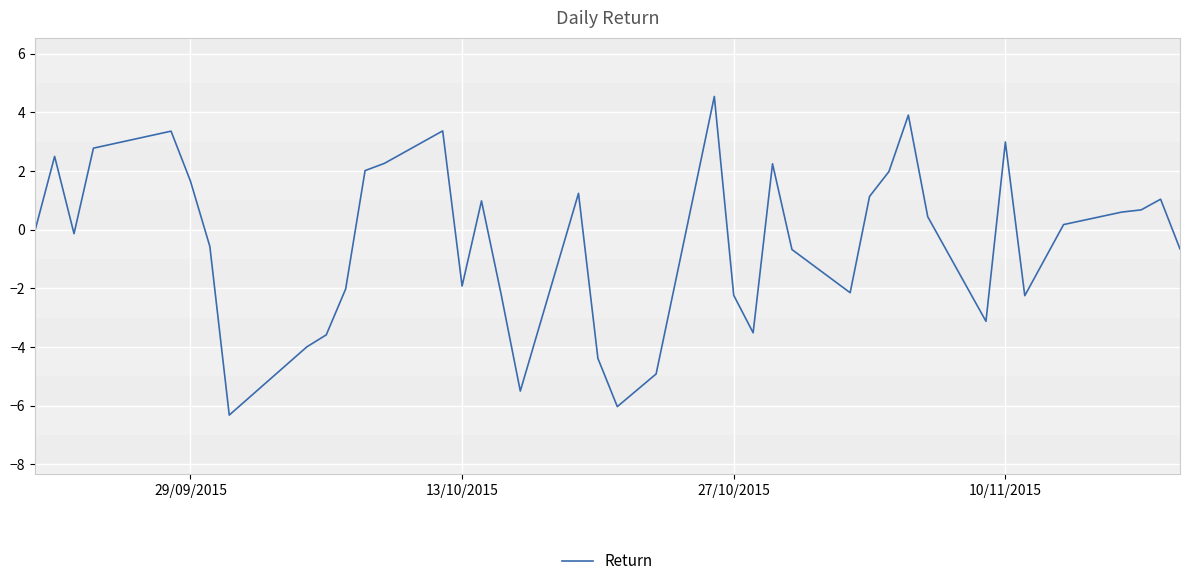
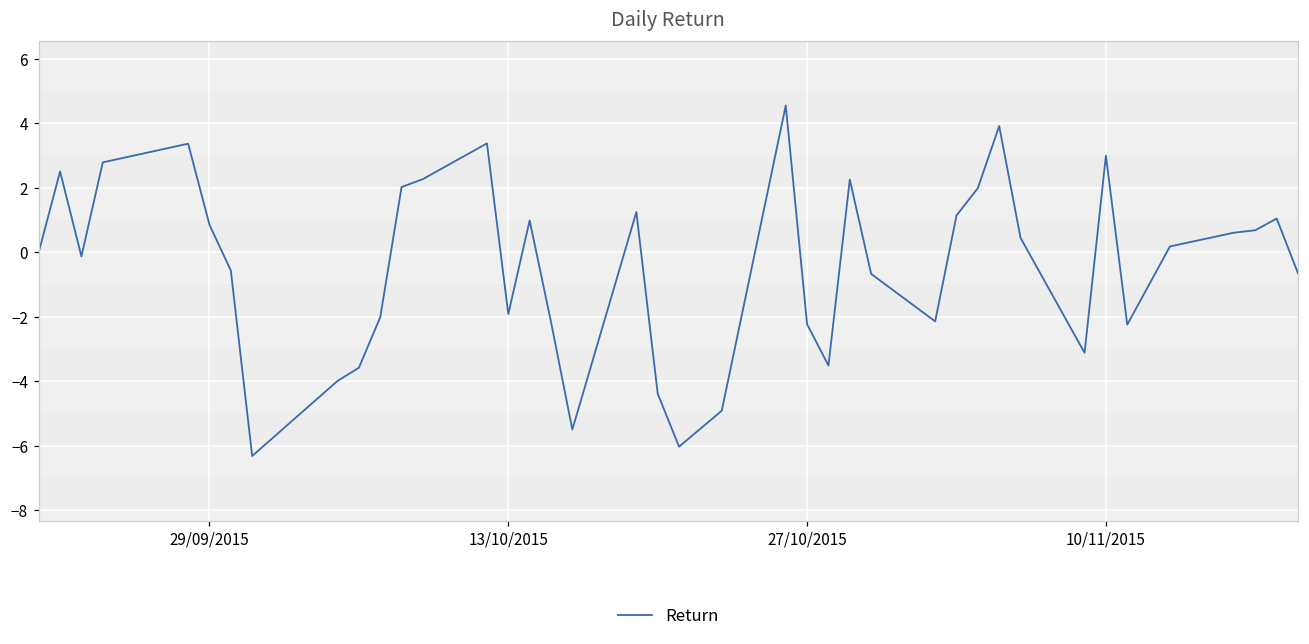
29/09/2015: 1.7 -> 0.8
